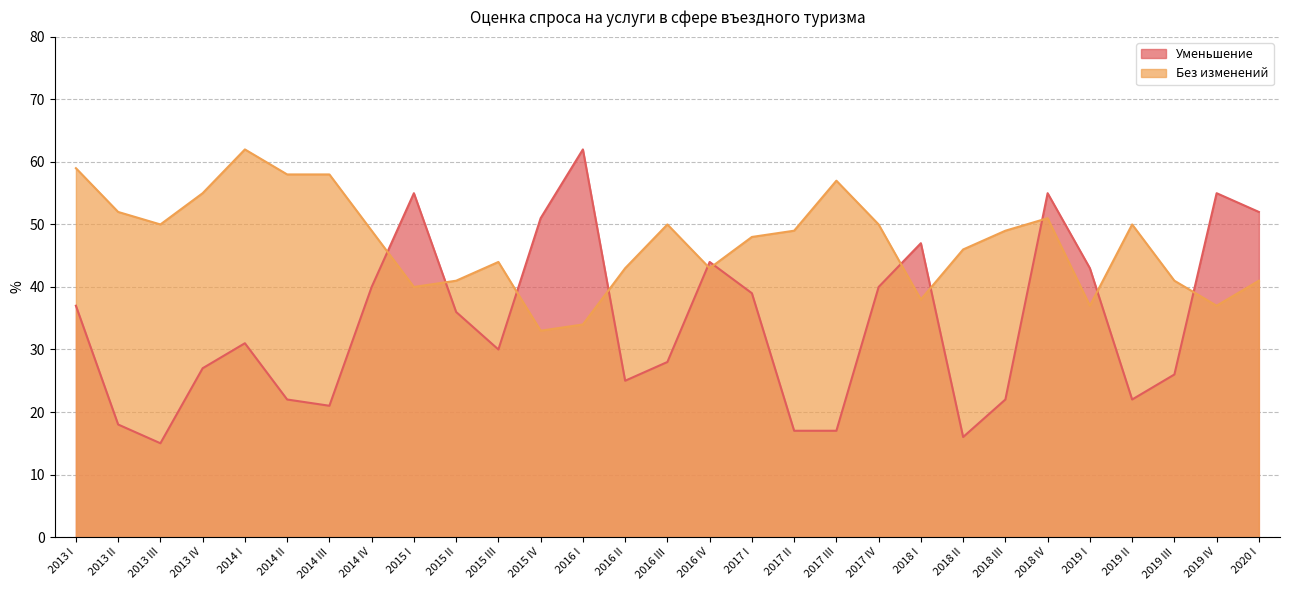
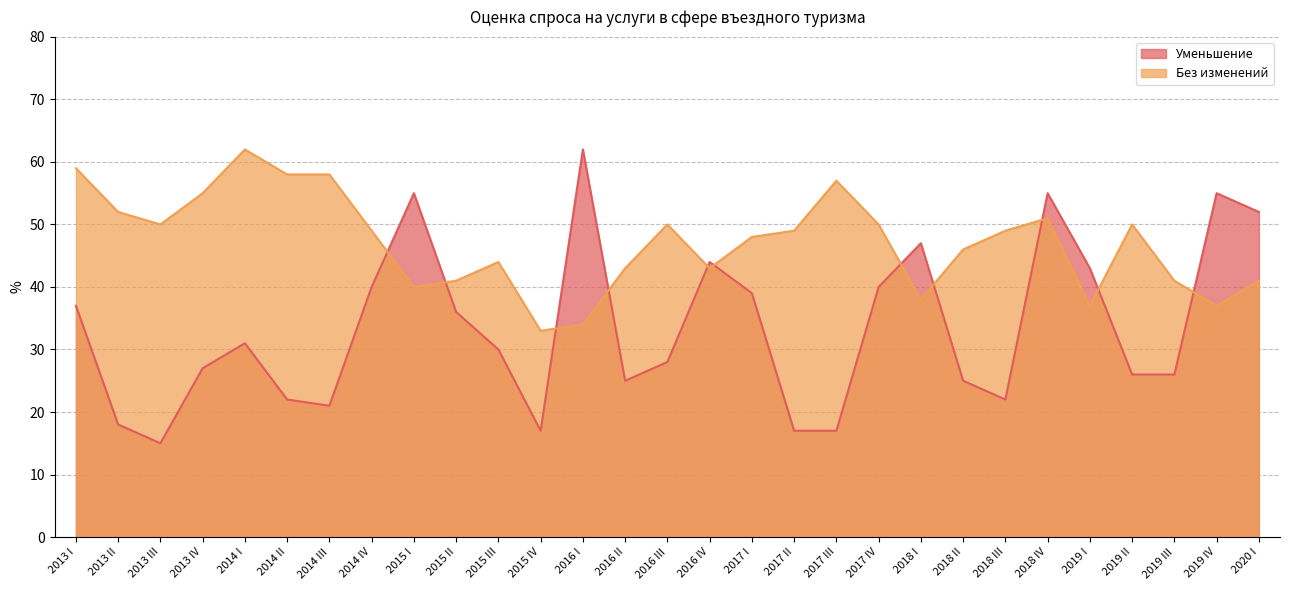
Уменьшение, 2015 IV: 51 -> 17
Уменьшение, 2018 II: 16 -> 25
Уменьшение, 2019 II: 22 -> 26
